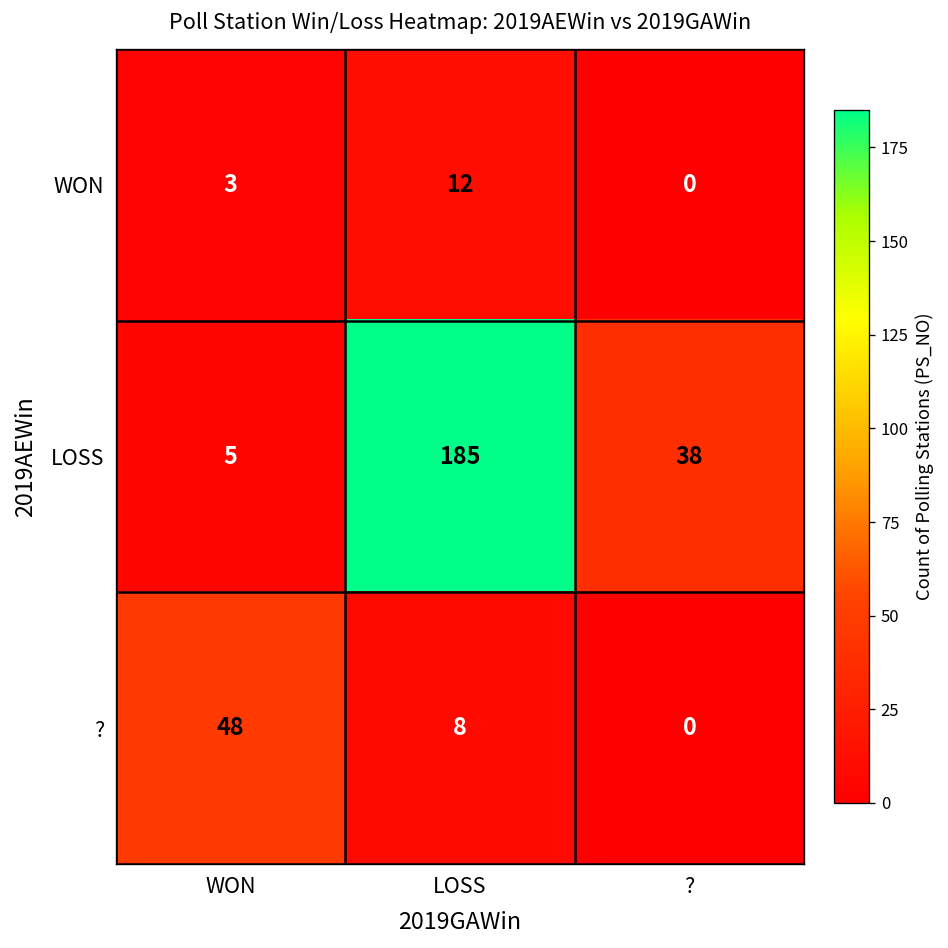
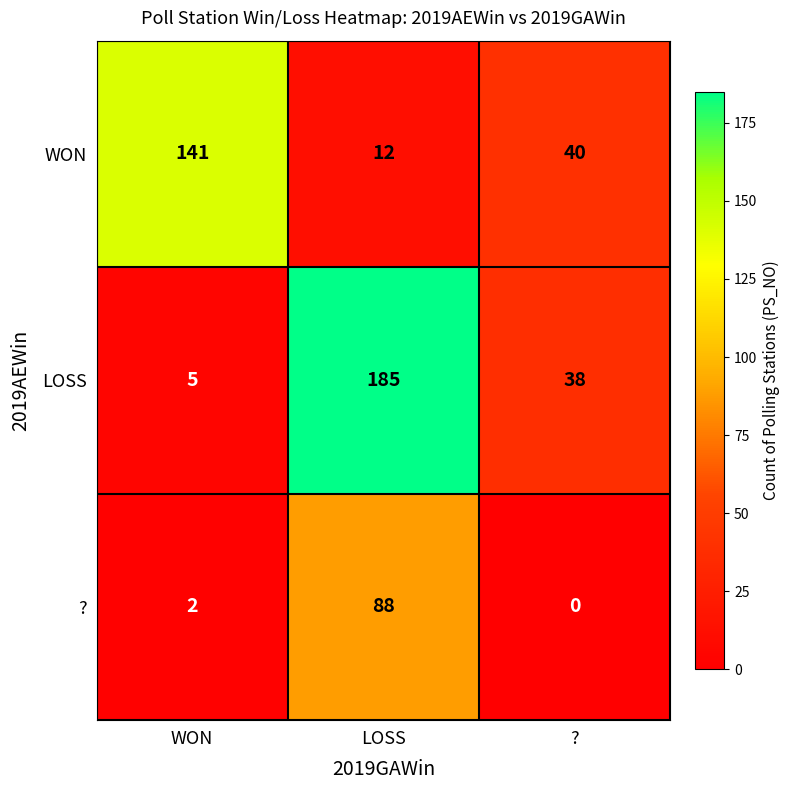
WON, WON: 3 -> 141
WON, ?: 0 -> 40
?, WON: 48 -> 2
?, LOSS: 8 -> 88
